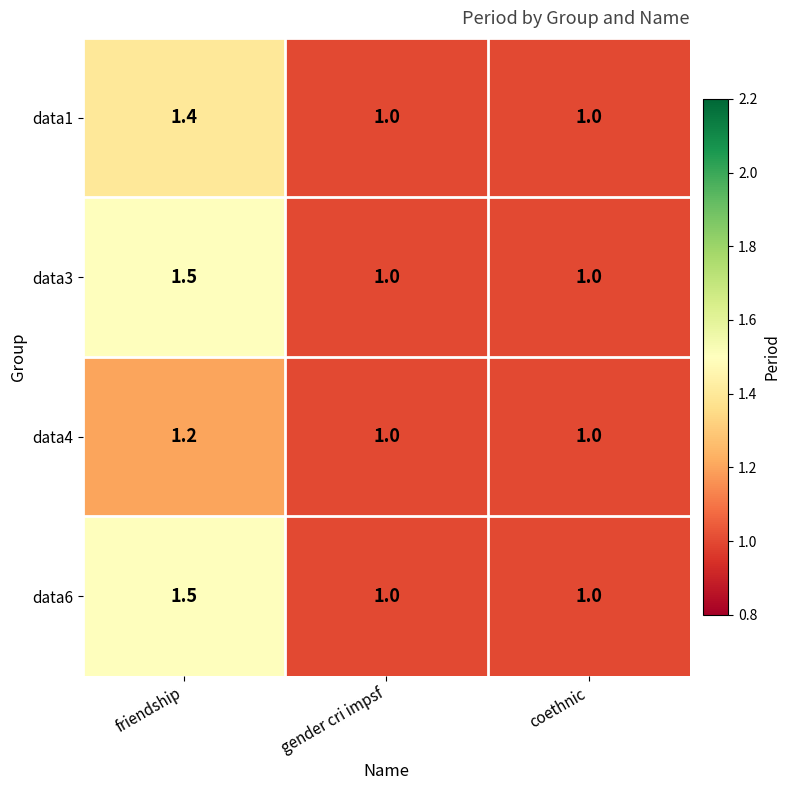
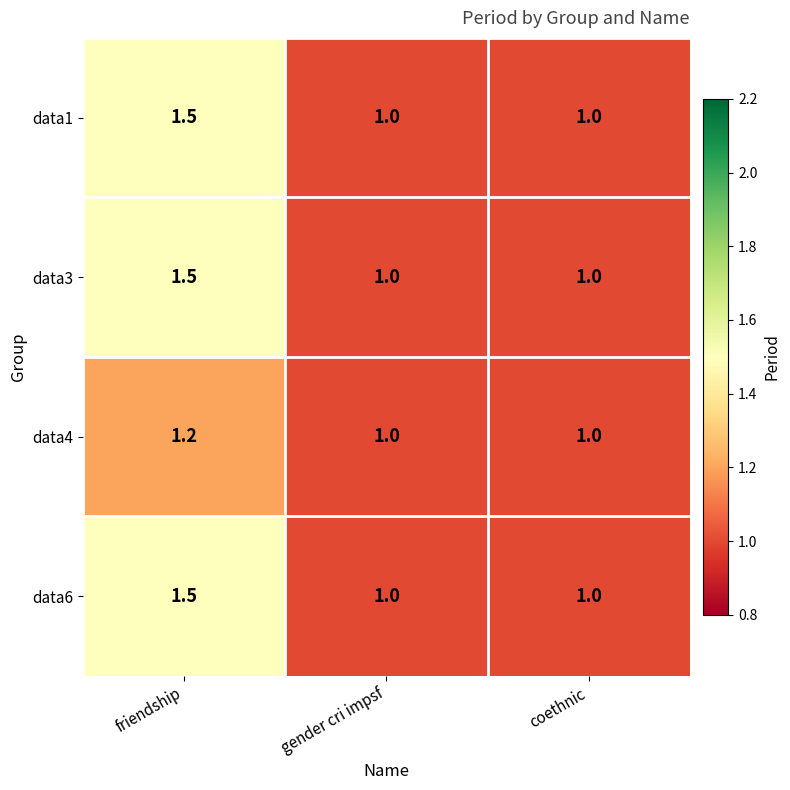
data1, friendship: 1.4 -> 1.5
